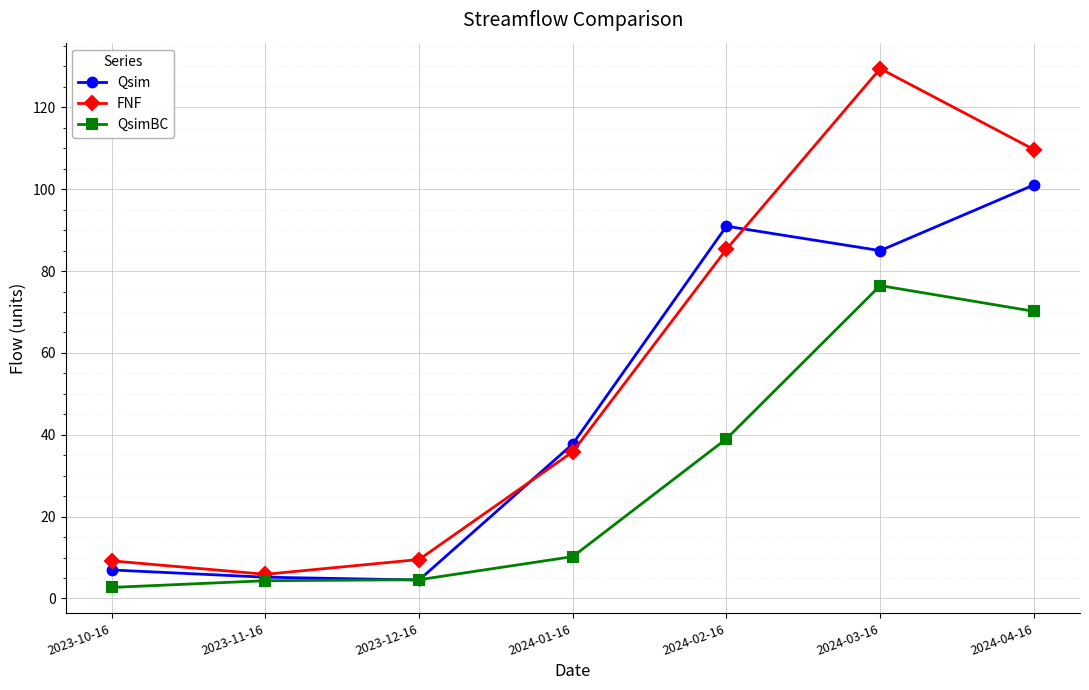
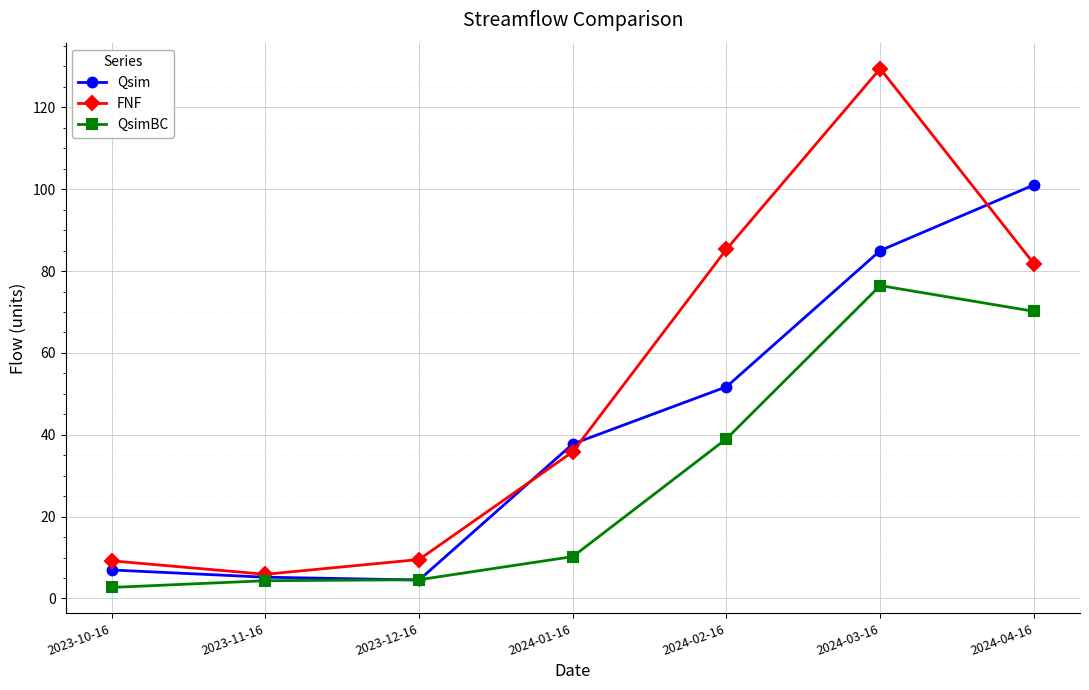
Qsim, 2024-02-16: 91 -> 52
FNF, 2024-04-16: 110 -> 82
